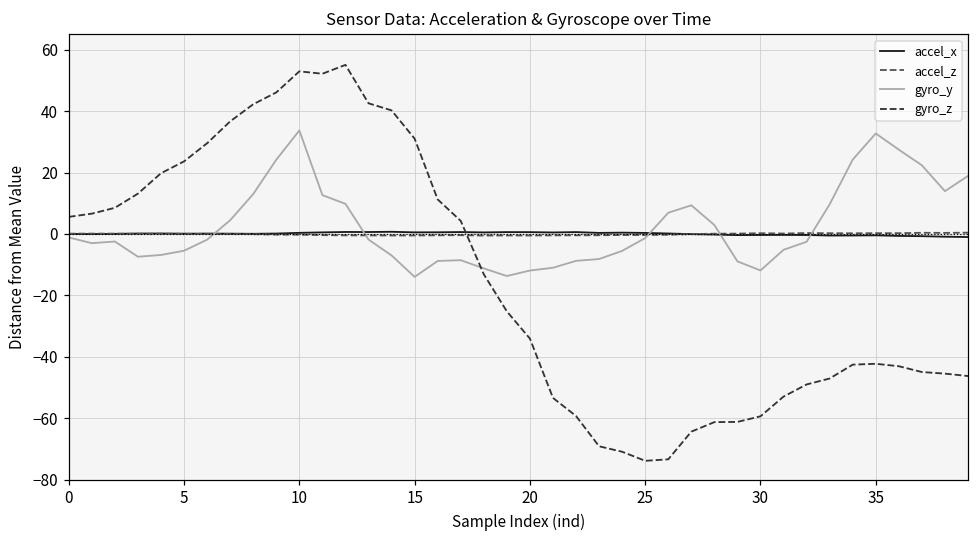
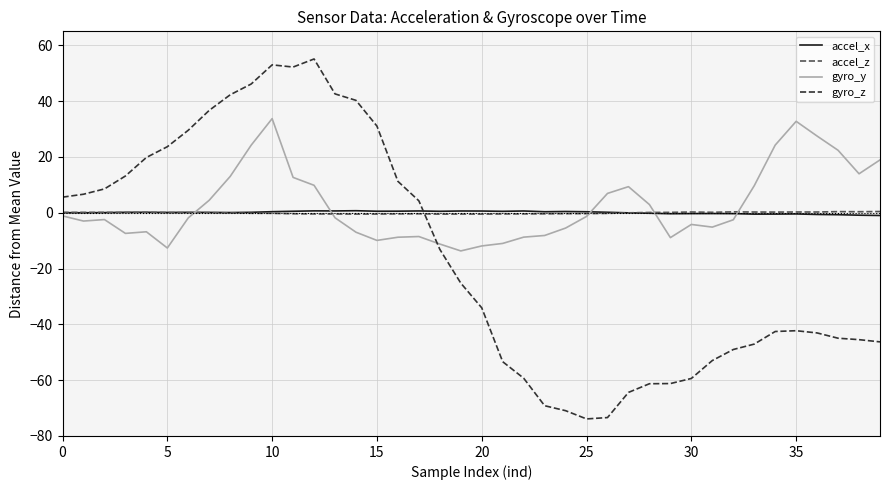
gyro_y, 5: -5 -> -13
gyro_y, 15: -14 -> -10
gyro_y, 30: -12 -> -4
